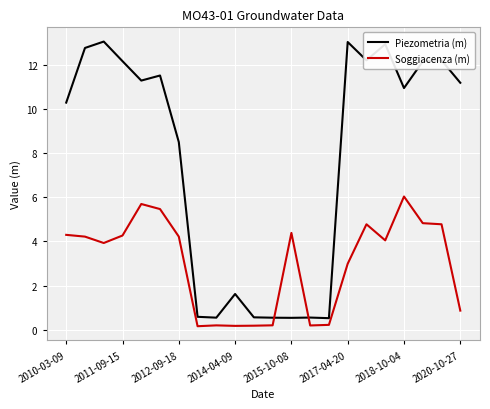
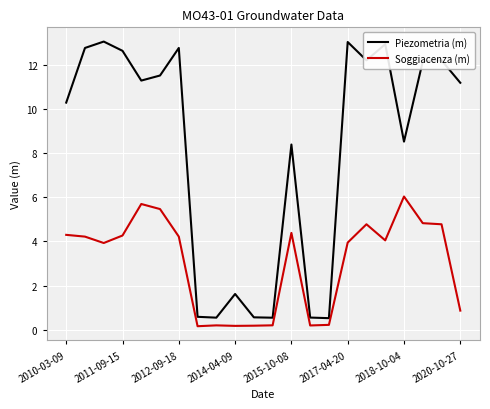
Piezometria (m), 2011-09-15: 12.2 -> 12.7
Piezometria (m), 2012-09-18: 8.5 -> 12.8
Piezometria (m), 2015-10-08: 0.5 -> 8.4
Soggiacenza (m), 2017-04-20: 3.0 -> 4.0
Piezometria (m), 2018-10-04: 11.0 -> 8.5
